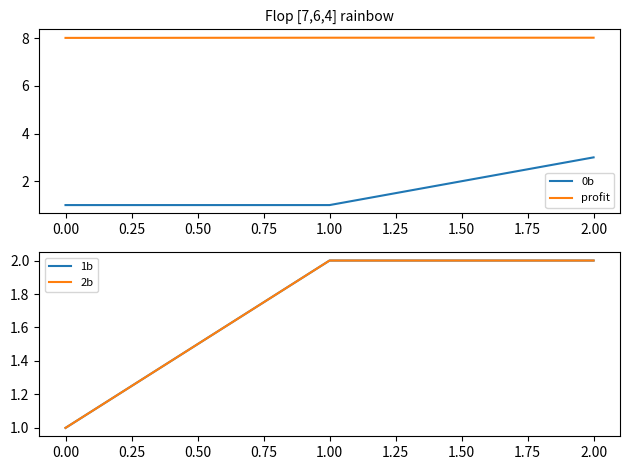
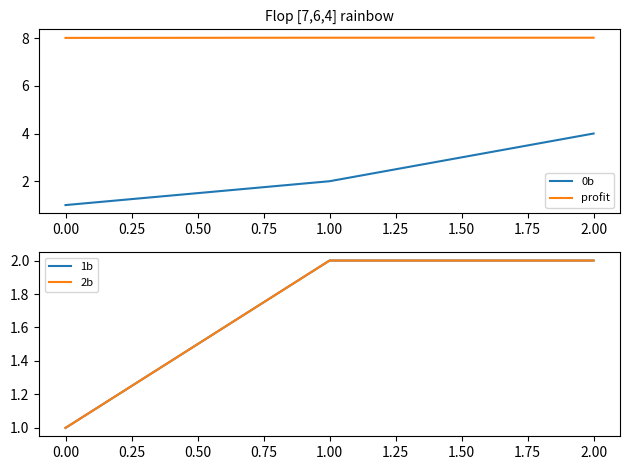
Flop [7,6,4] rainbow, 0b, 1.00: 1 -> 2
Flop [7,6,4] rainbow, 0b, 2.00: 3 -> 4
